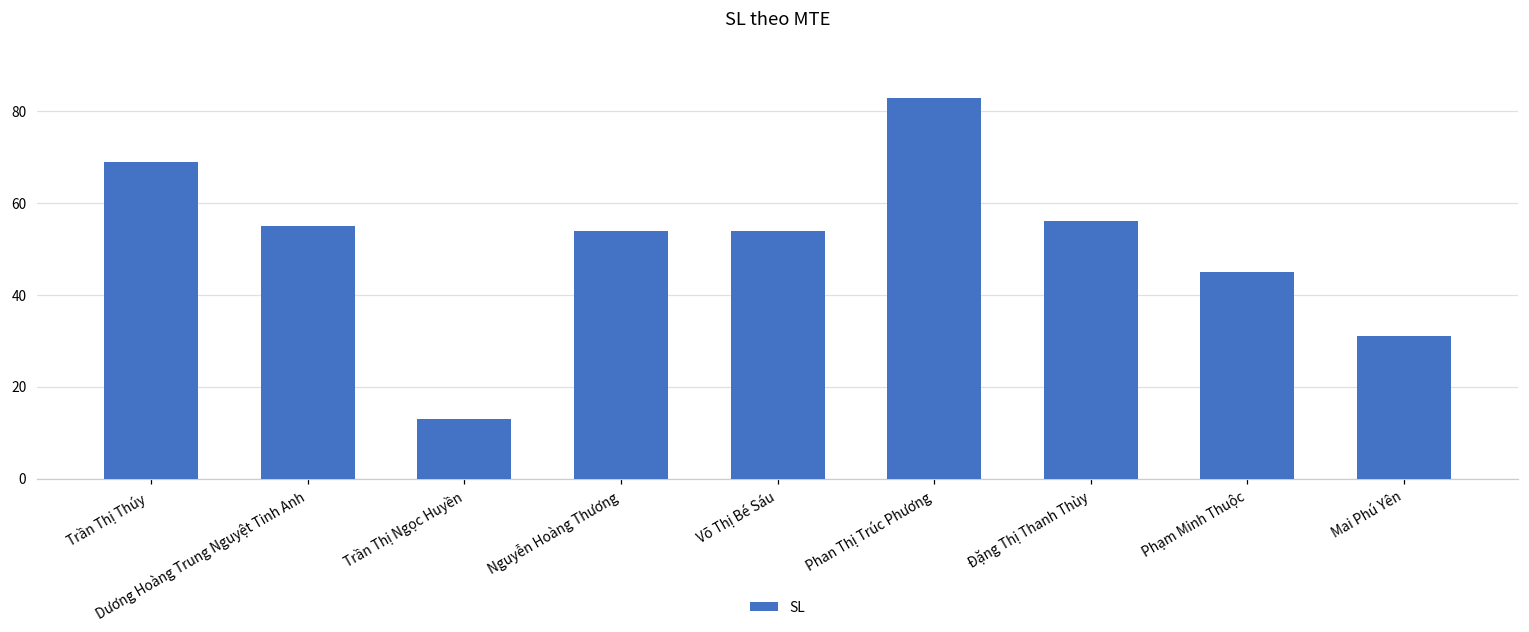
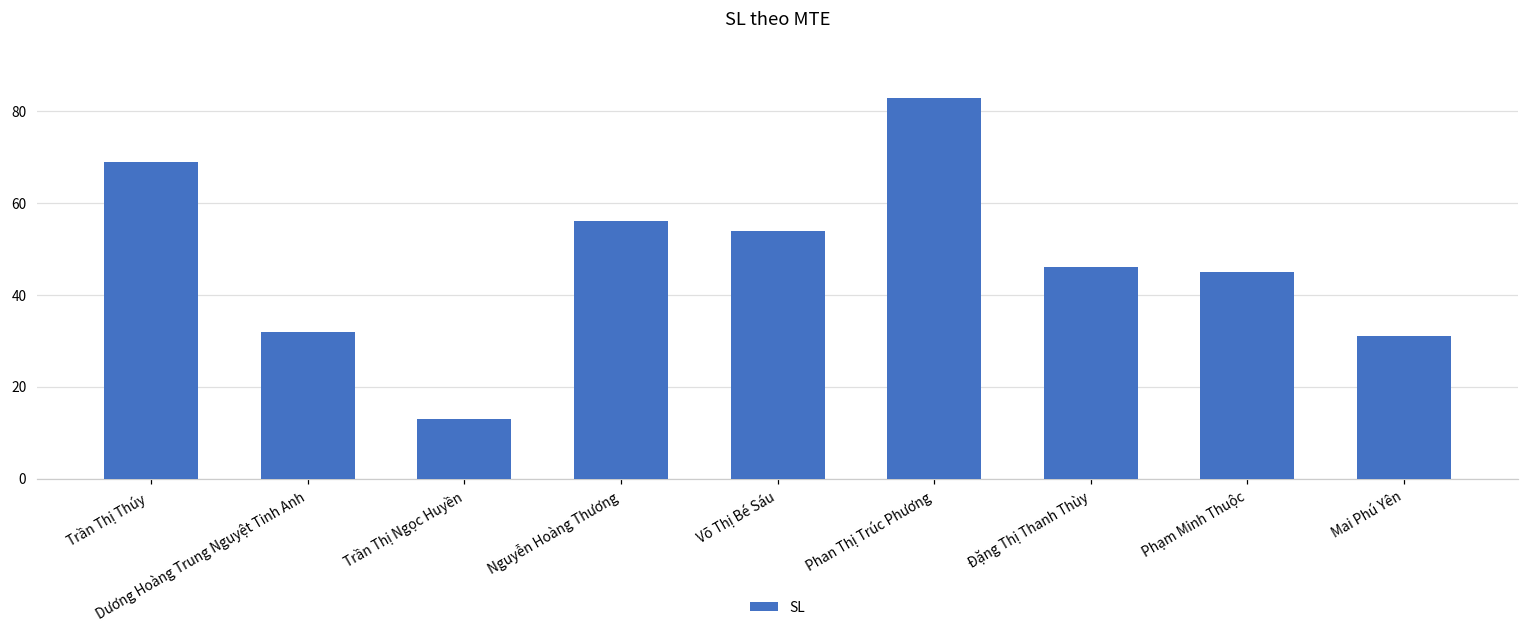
Dương Hoàng Trung Nguyệt Tinh Anh: 55 -> 32
Nguyễn Hoàng Thương: 54 -> 56
Đặng Thị Thanh Thùy: 56 -> 46
